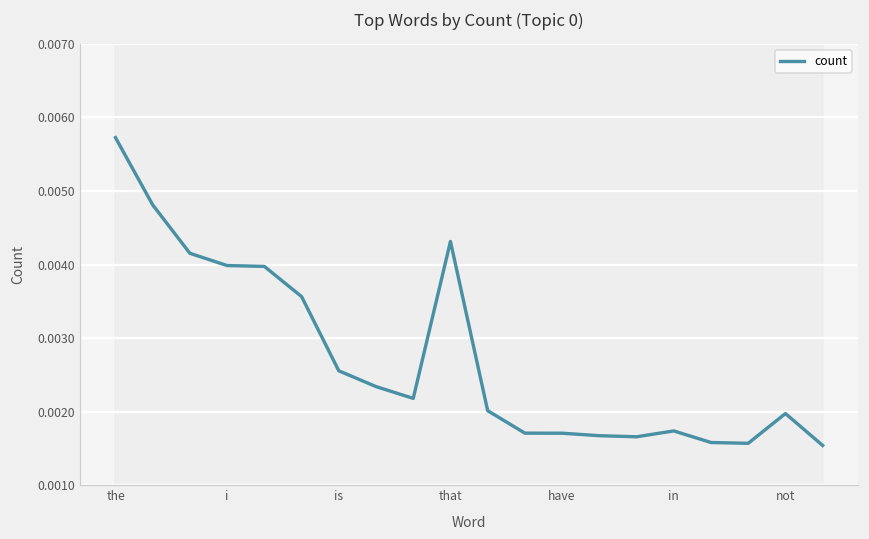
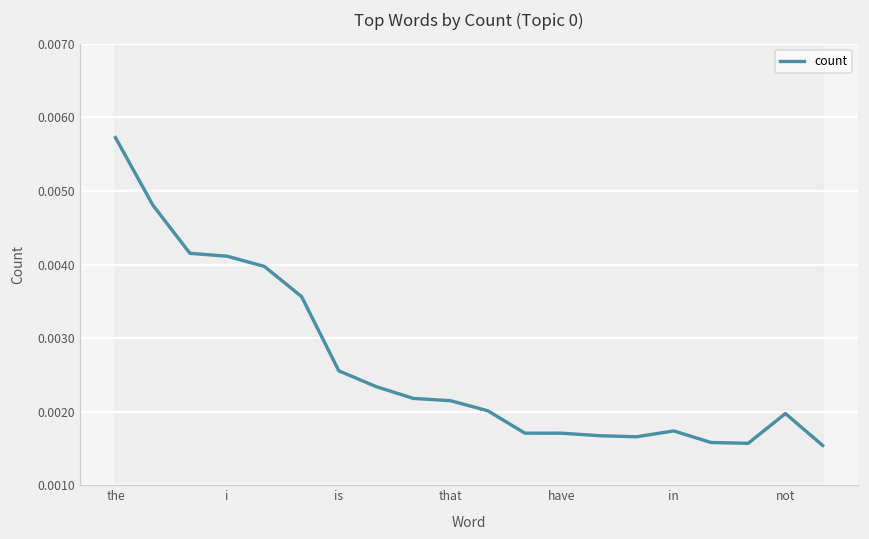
count, i: 0.0040 -> 0.0041
count, that: 0.0043 -> 0.0021
